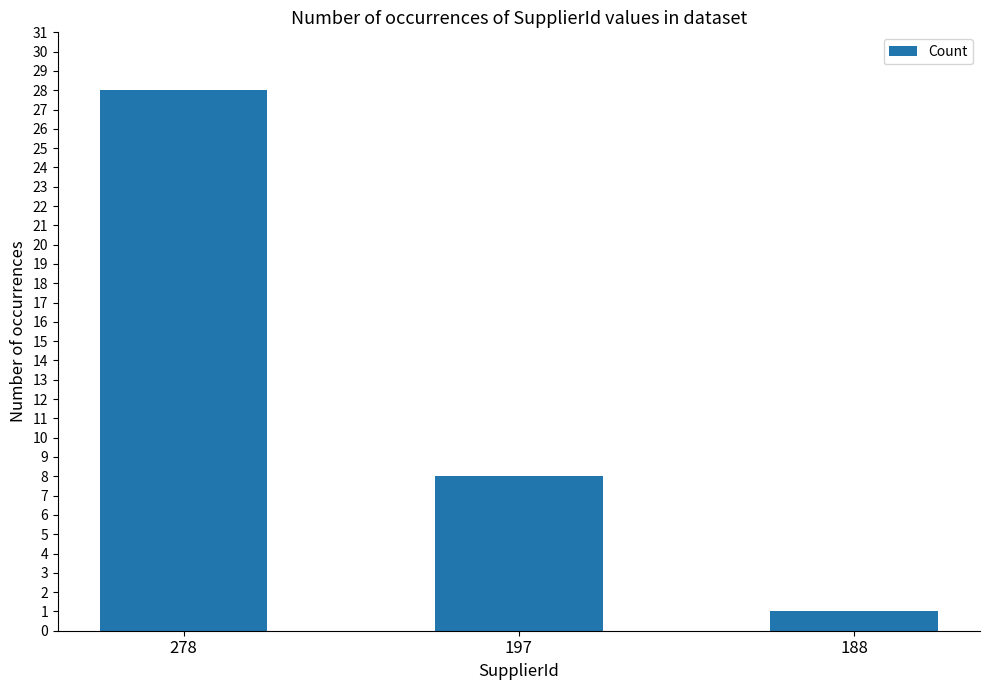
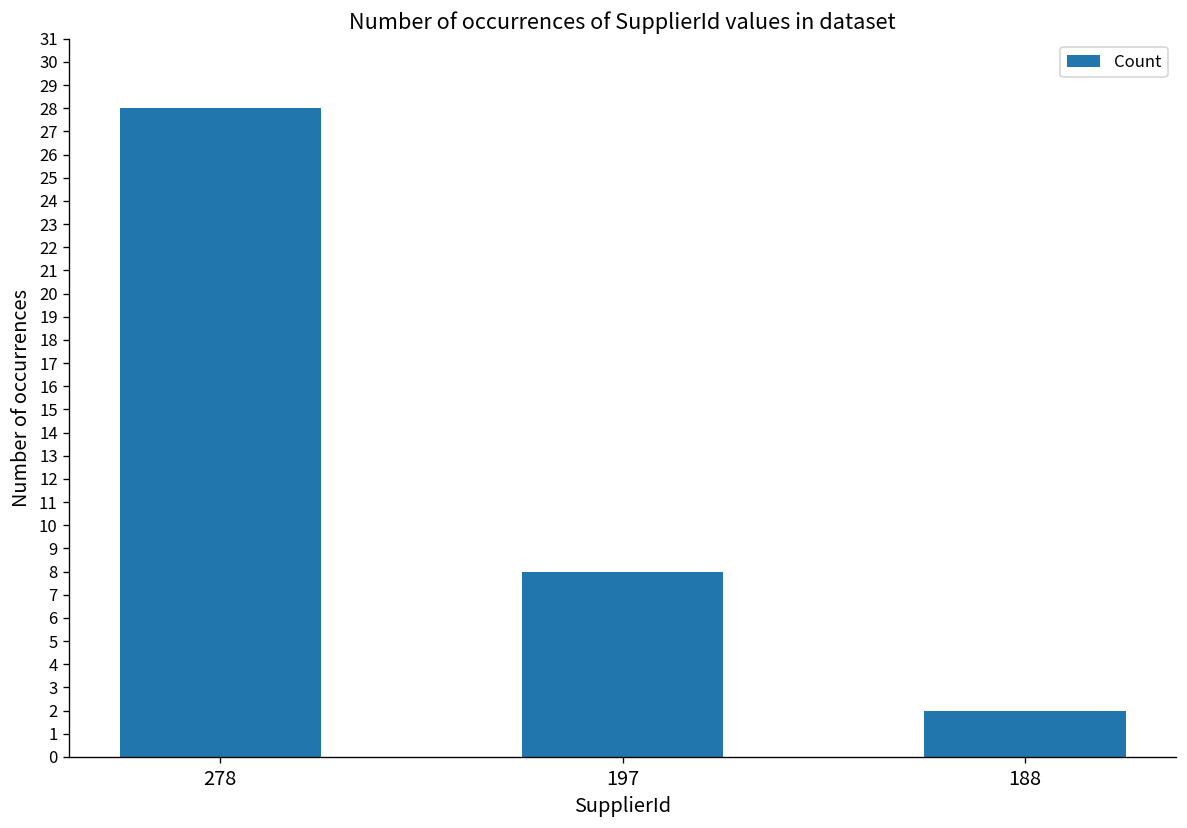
188: 1 -> 2
